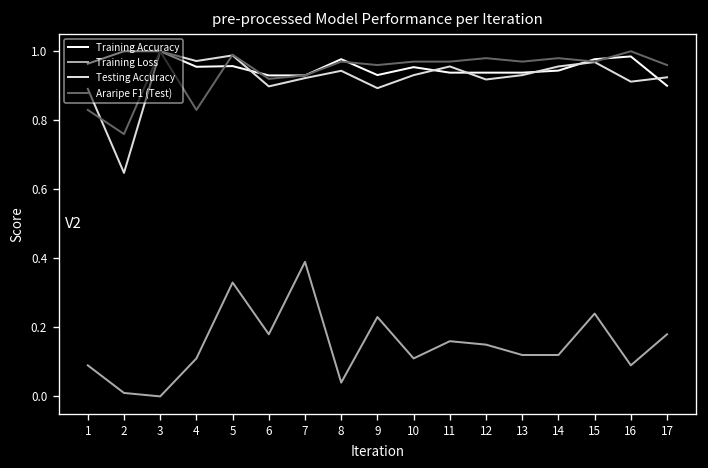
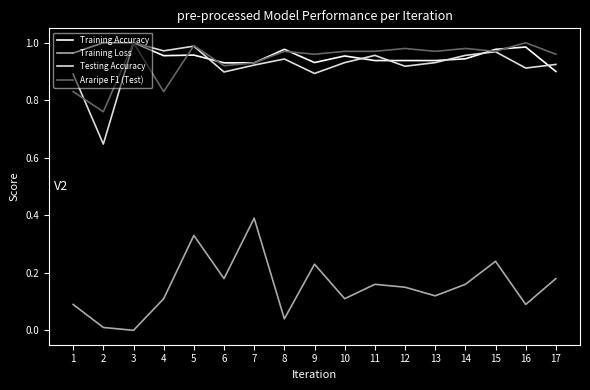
Training Loss, 14: 0.12 -> 0.16
